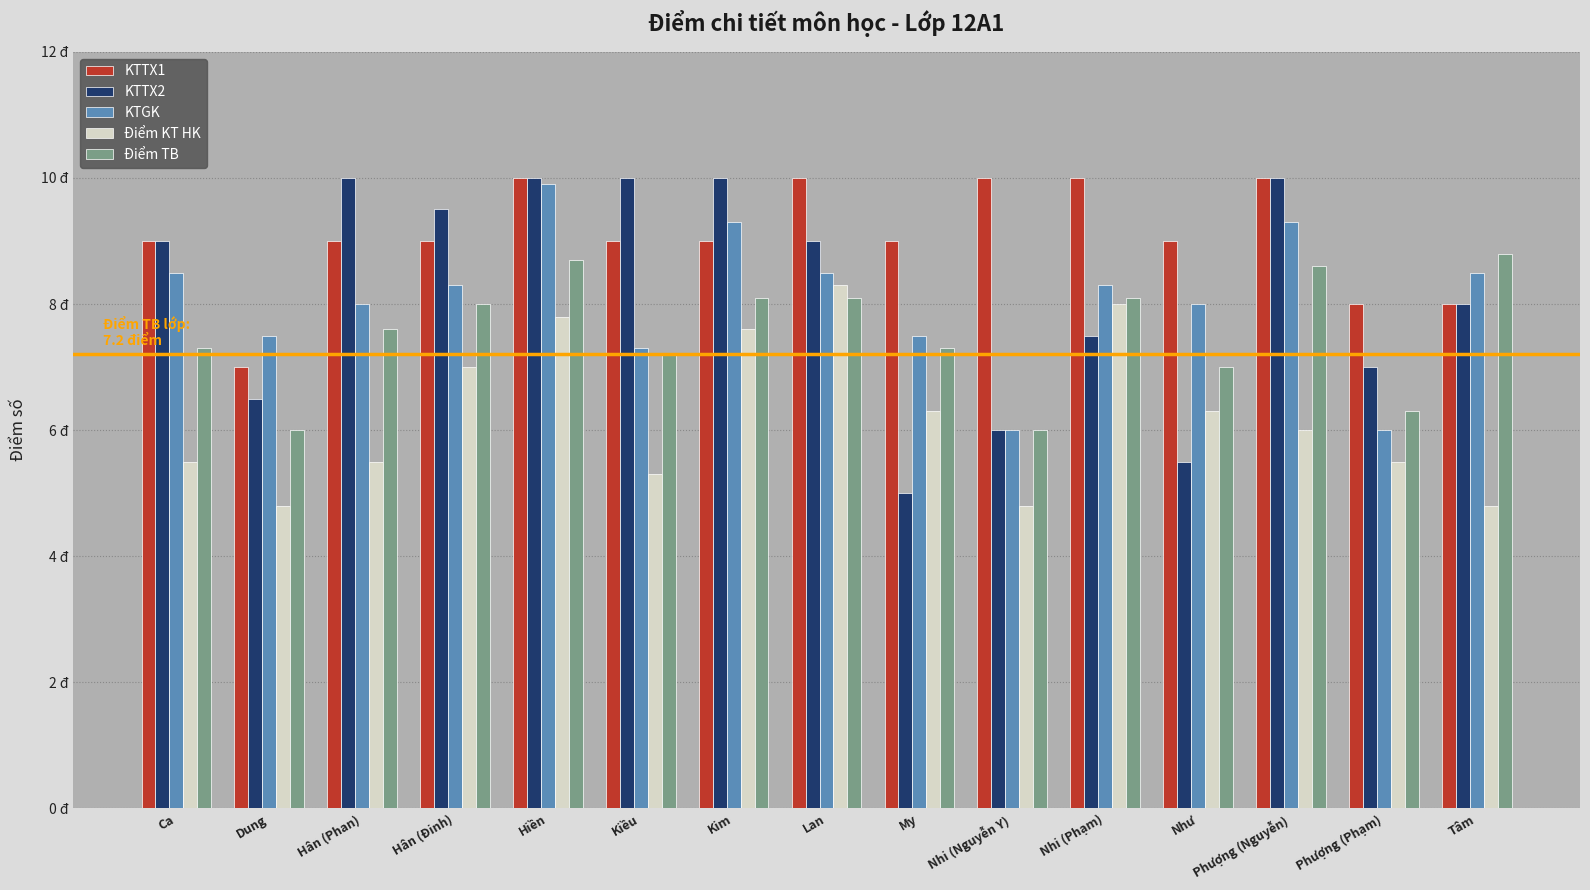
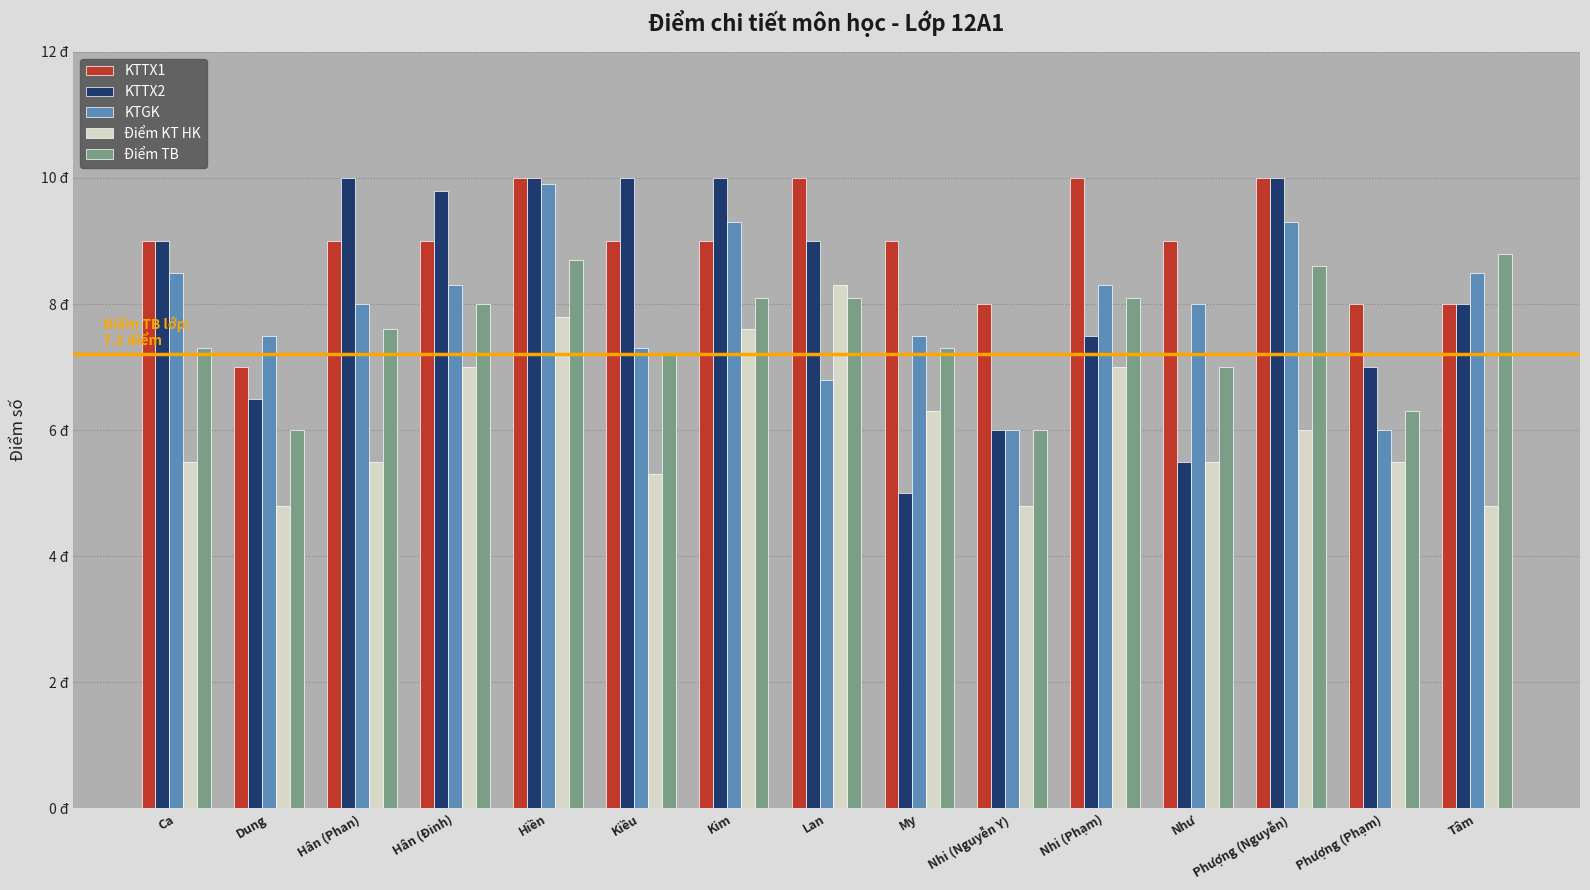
KTTX2, Hân (Đinh): 9.5 đ -> 9.8 đ
KTGK, Lan: 8.5 đ -> 6.8 đ
KTTX1, Nhi (Nguyễn Y): 10 đ -> 8 đ
Điểm KT HK, Nhi (Phạm): 8 đ -> 7 đ
Điểm KT HK, Như: 6.3 đ -> 5.5 đ
